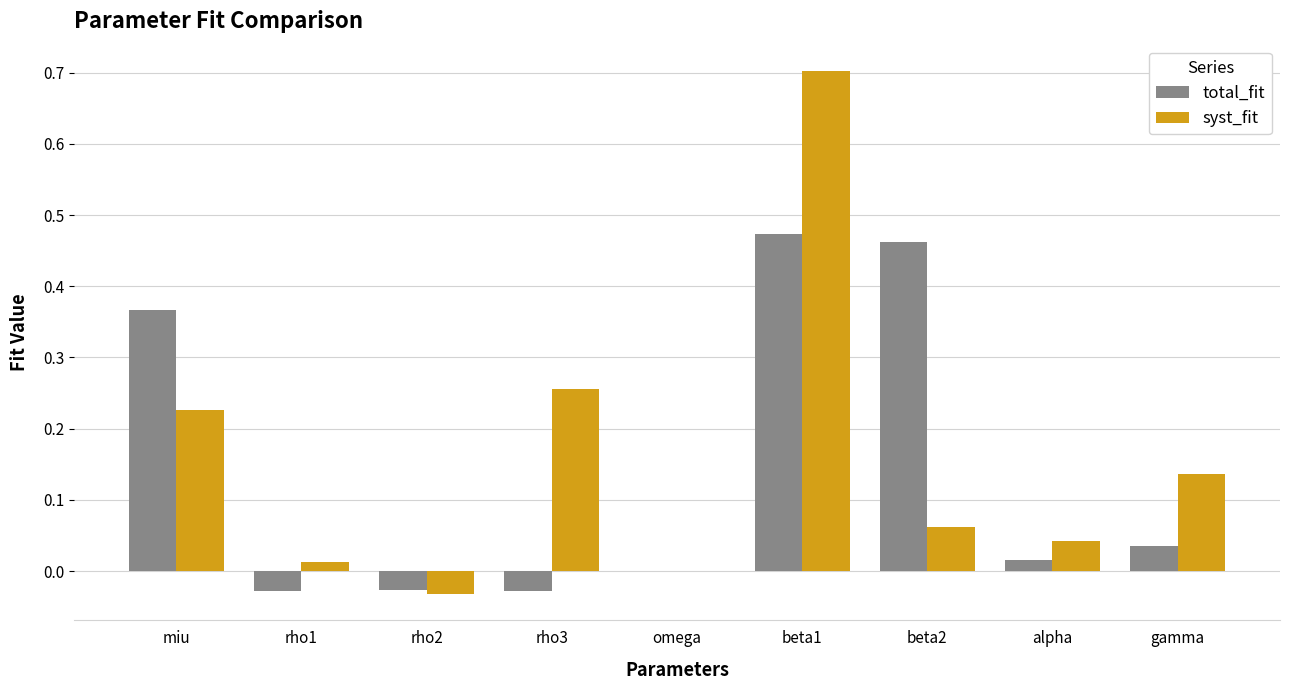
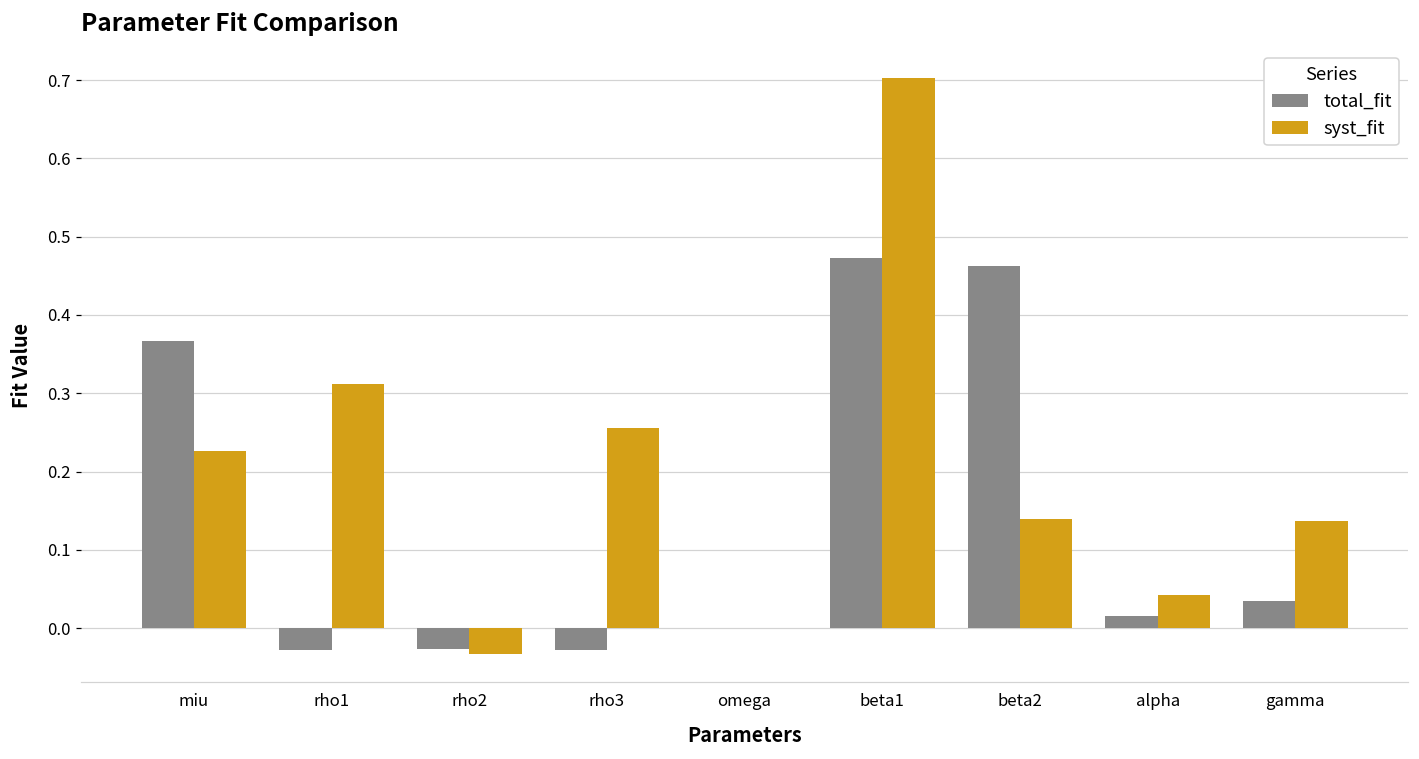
syst_fit, rho1: 0.01 -> 0.31
syst_fit, beta2: 0.06 -> 0.14
